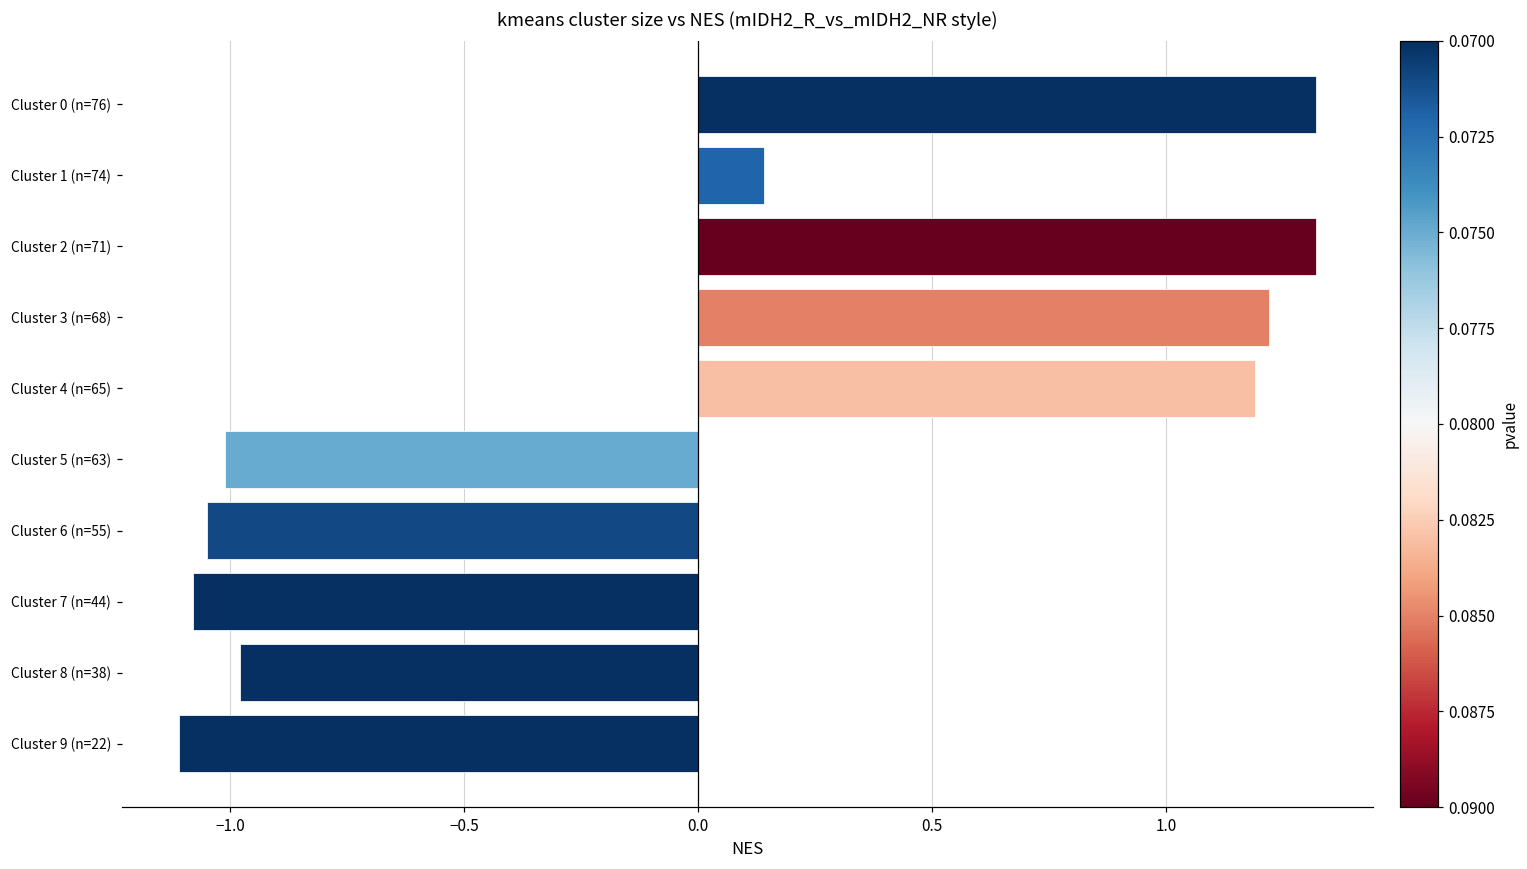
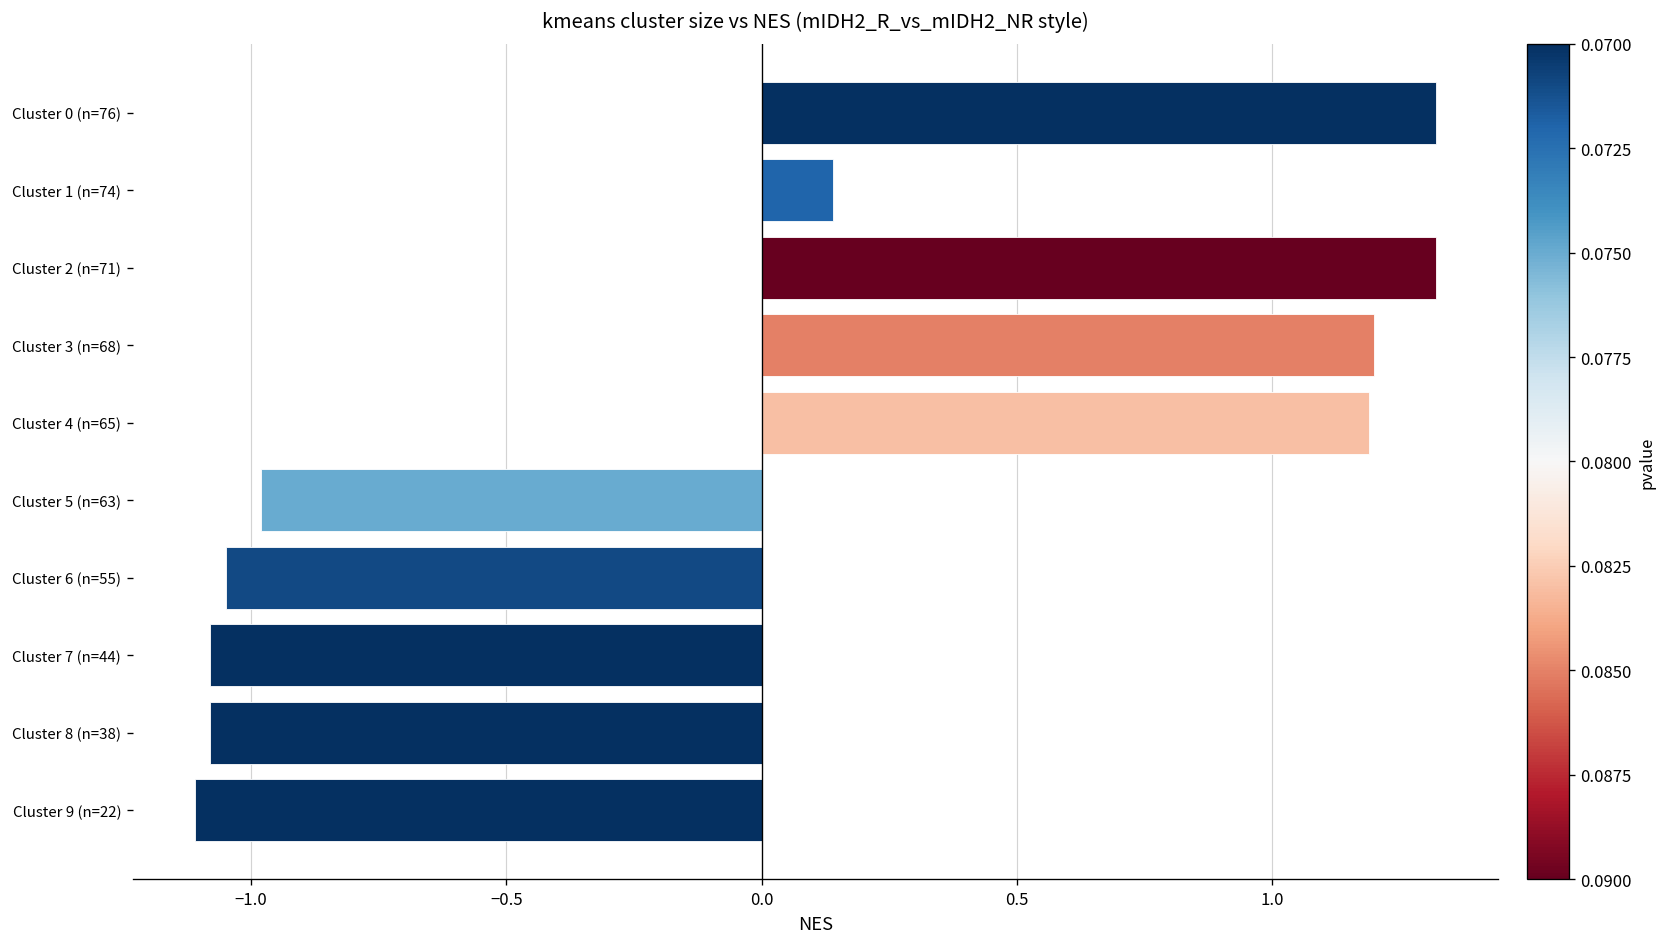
Cluster 3 (n=68): 1.22 -> 1.20
Cluster 5 (n=63): -1.01 -> -0.98
Cluster 8 (n=38): -0.98 -> -1.08
